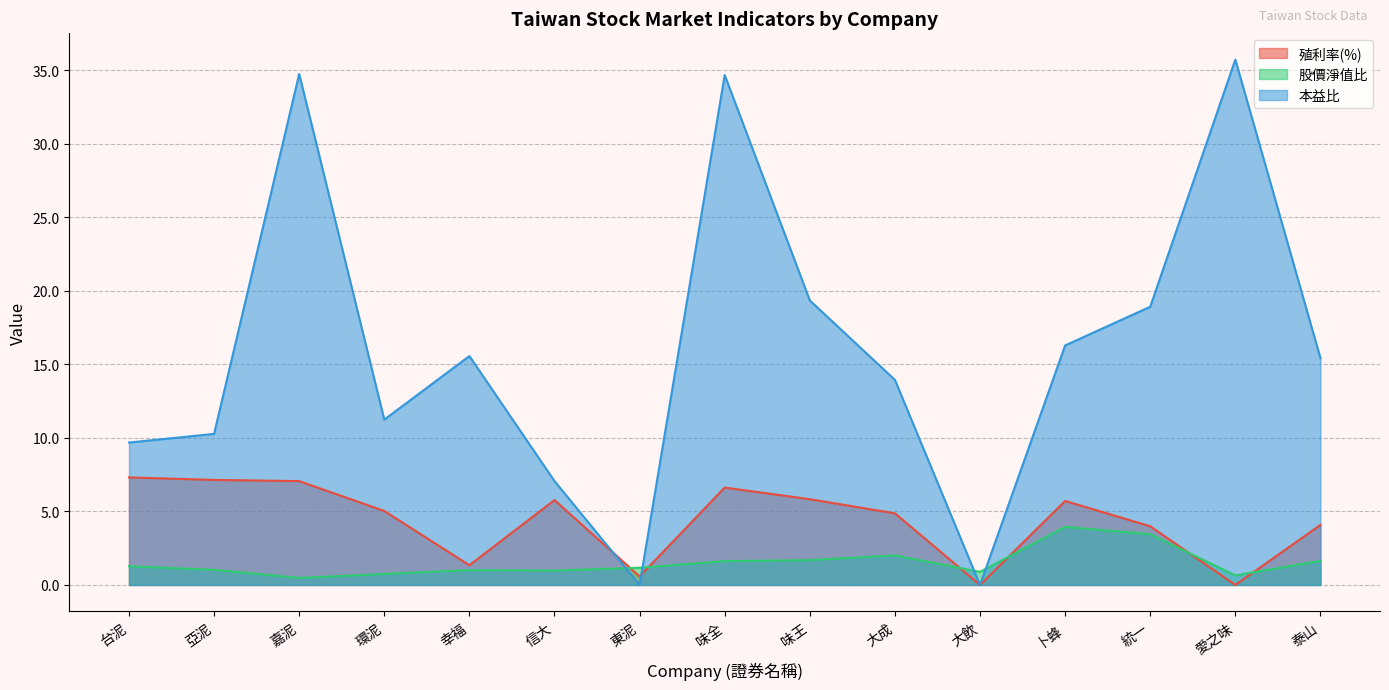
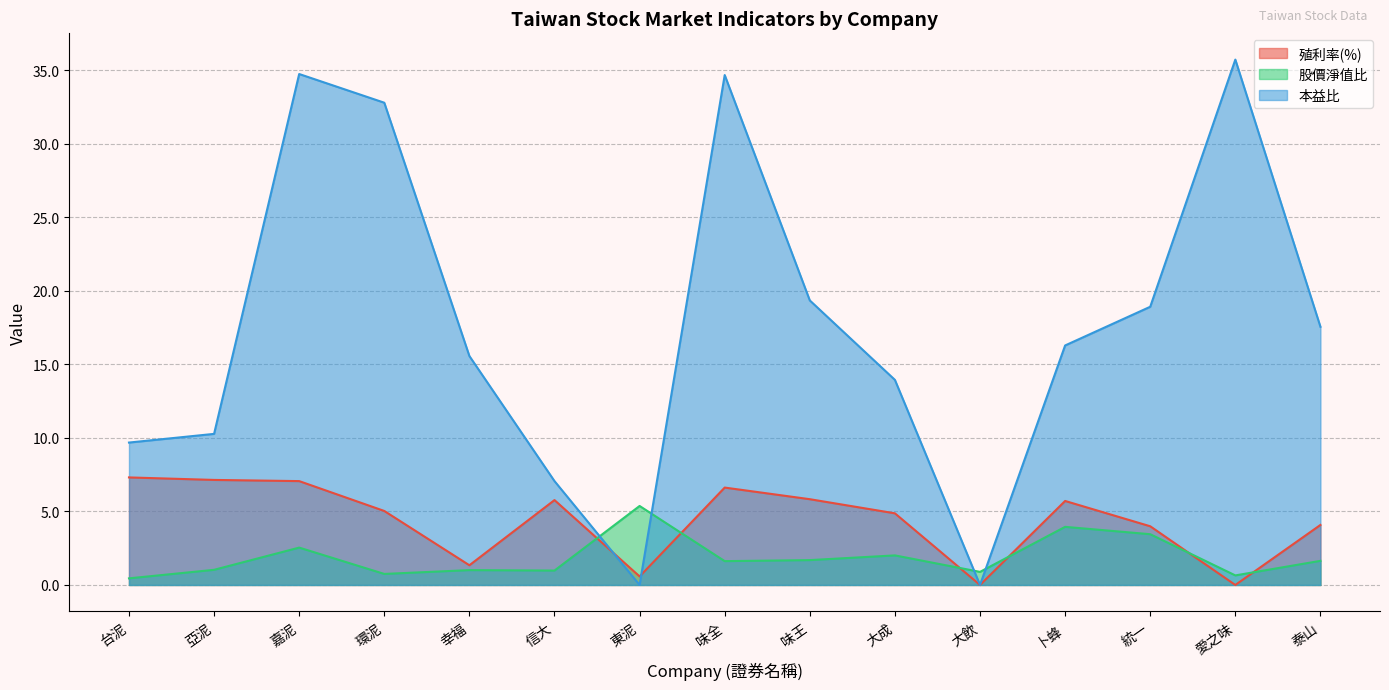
股價淨值比, 台泥: 1.3 -> 0.5
股價淨值比, 嘉泥: 0.5 -> 2.5
本益比, 環泥: 11.2 -> 32.8
股價淨值比, 東泥: 1.2 -> 5.4
本益比, 泰山: 15.4 -> 17.6
